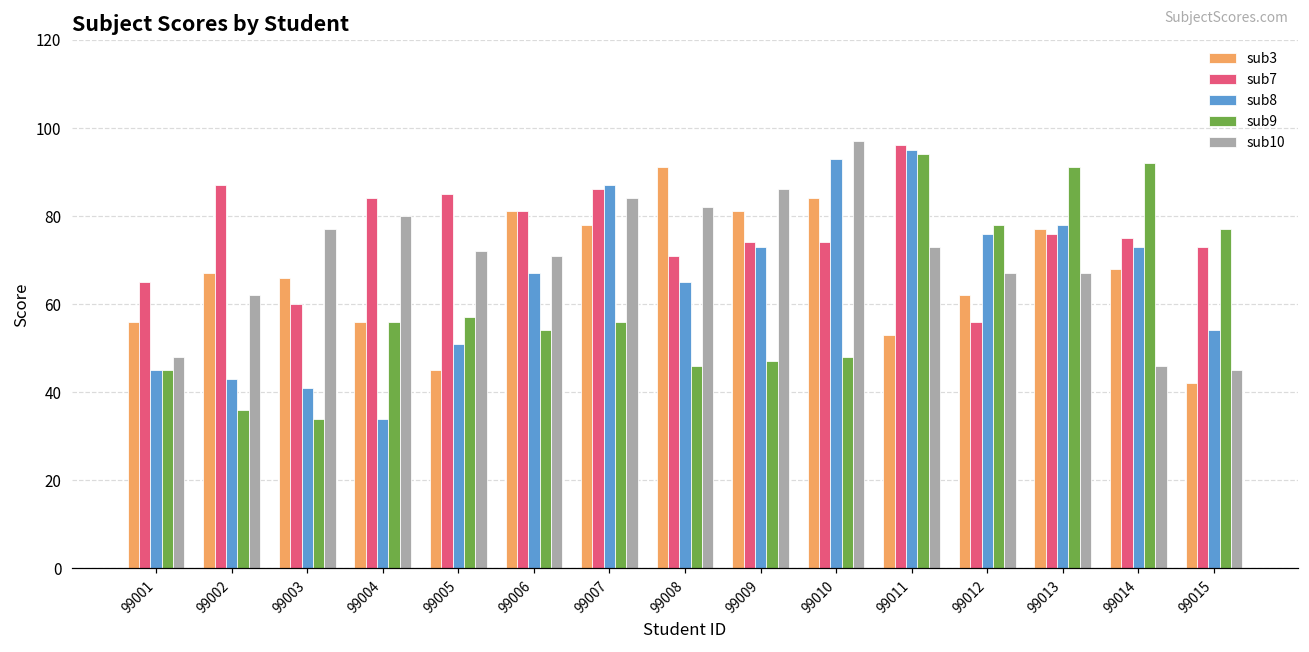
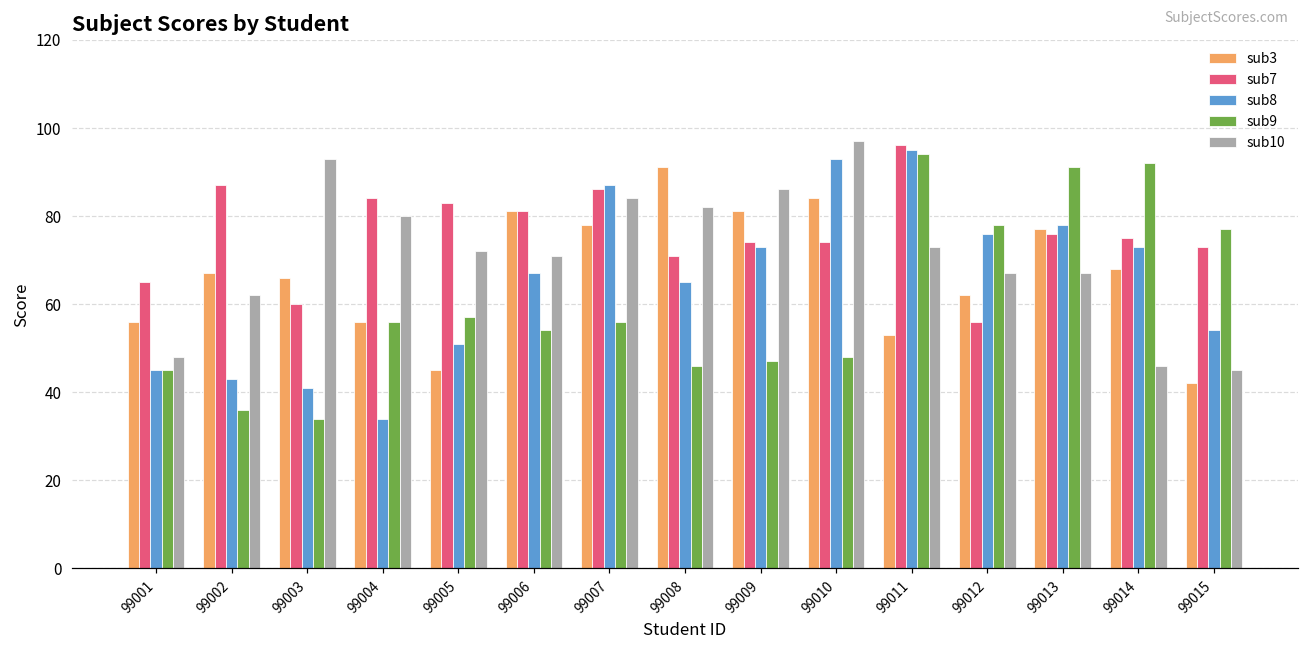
sub10, 99003: 77 -> 93
sub7, 99005: 85 -> 83
